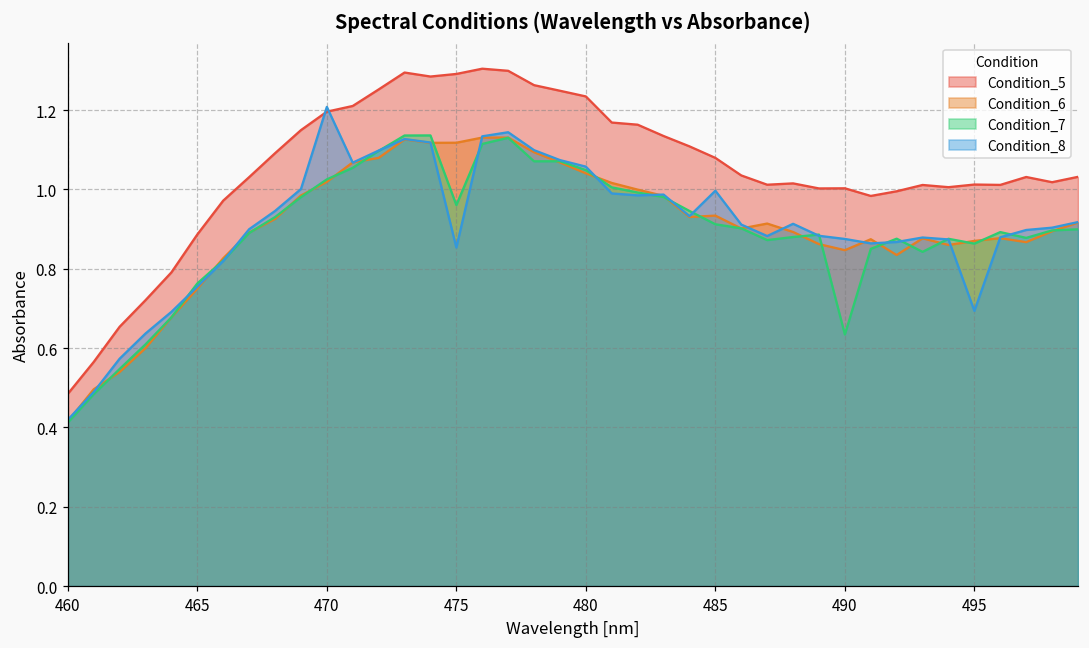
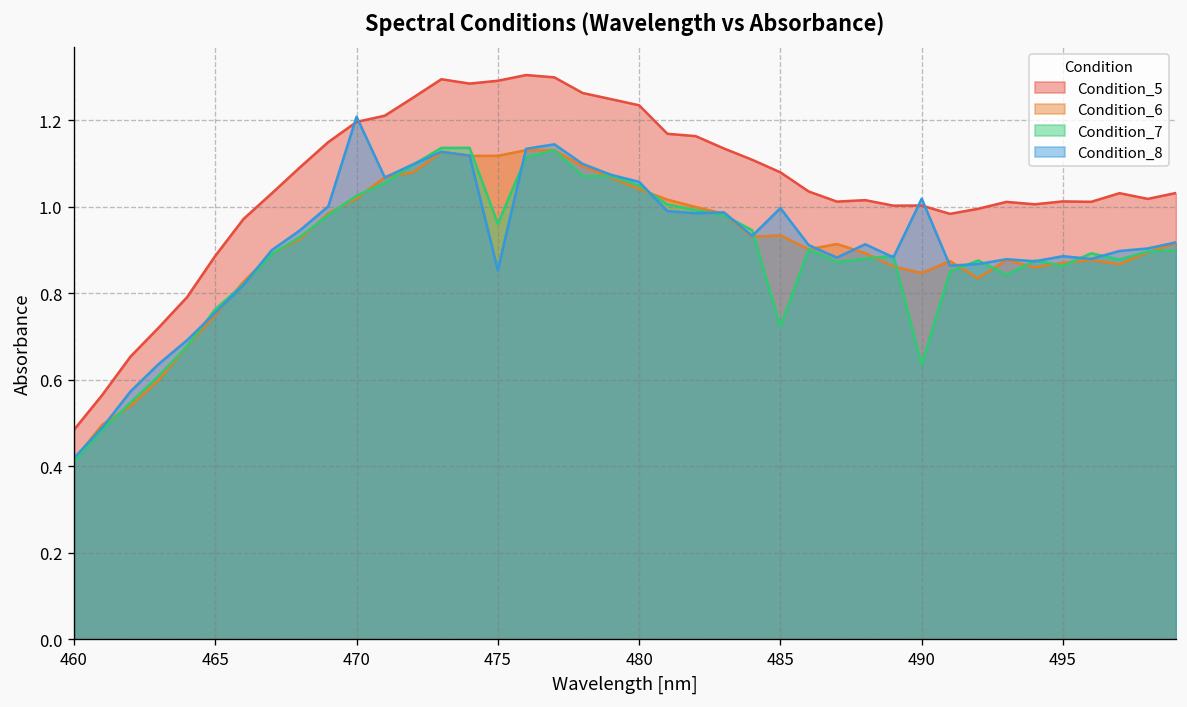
Condition_7, 485: 0.91 -> 0.72
Condition_8, 490: 0.88 -> 1.02
Condition_8, 495: 0.69 -> 0.89
